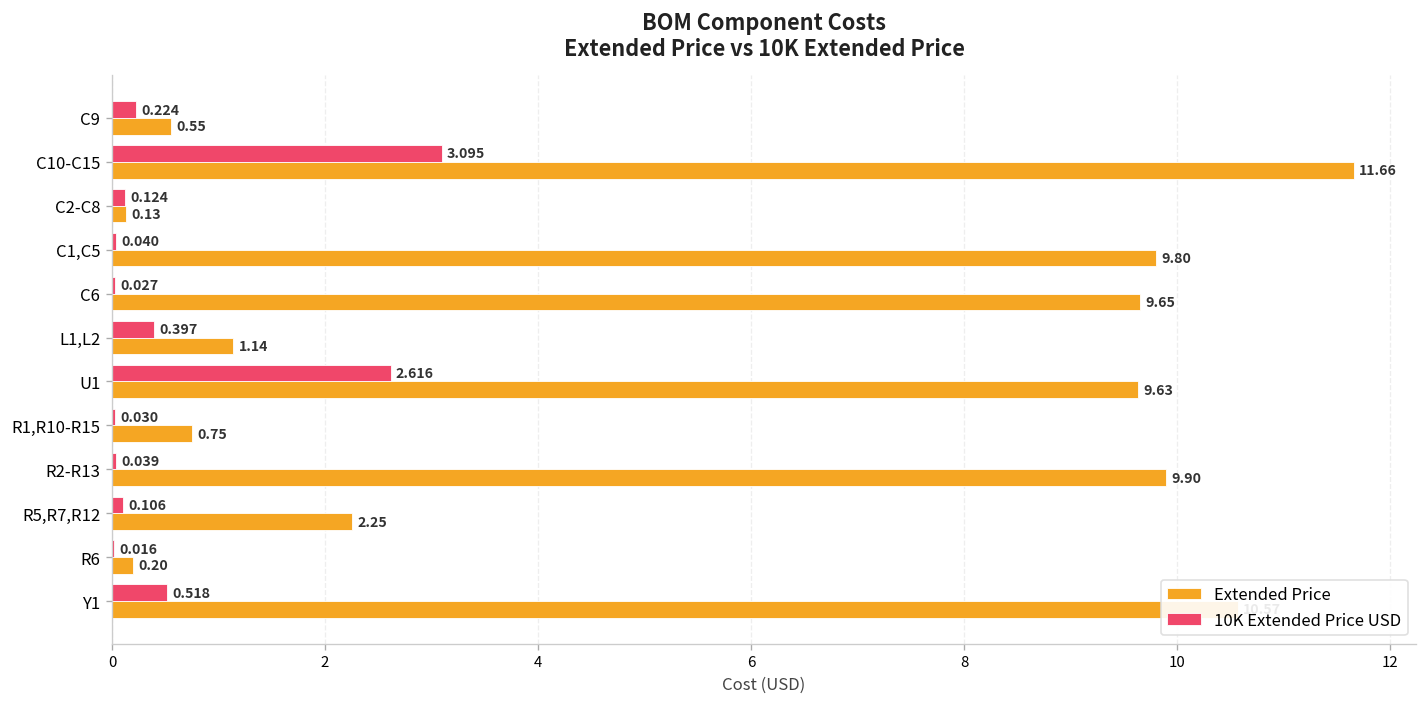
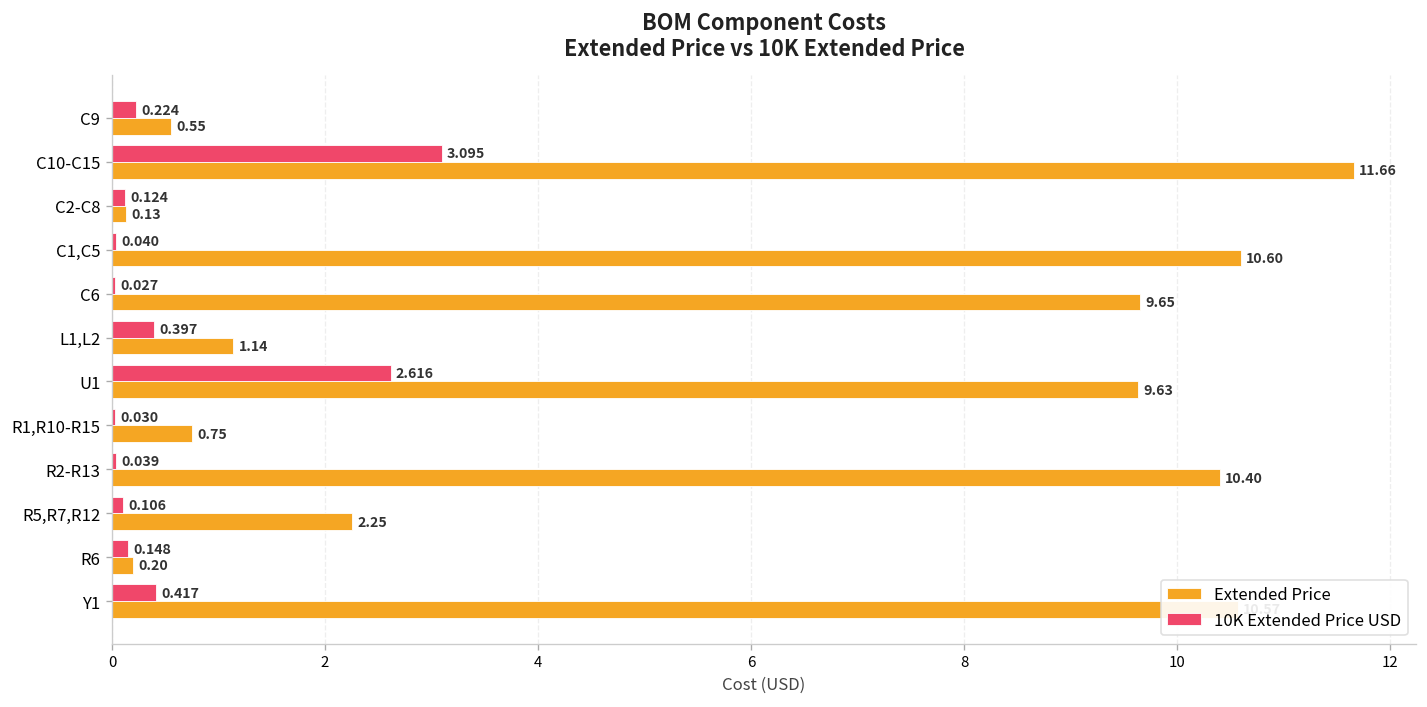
Extended Price, C1,C5: 9.80 -> 10.60
Extended Price, R2-R13: 9.90 -> 10.40
10K Extended Price USD, R6: 0.016 -> 0.148
10K Extended Price USD, Y1: 0.518 -> 0.417
